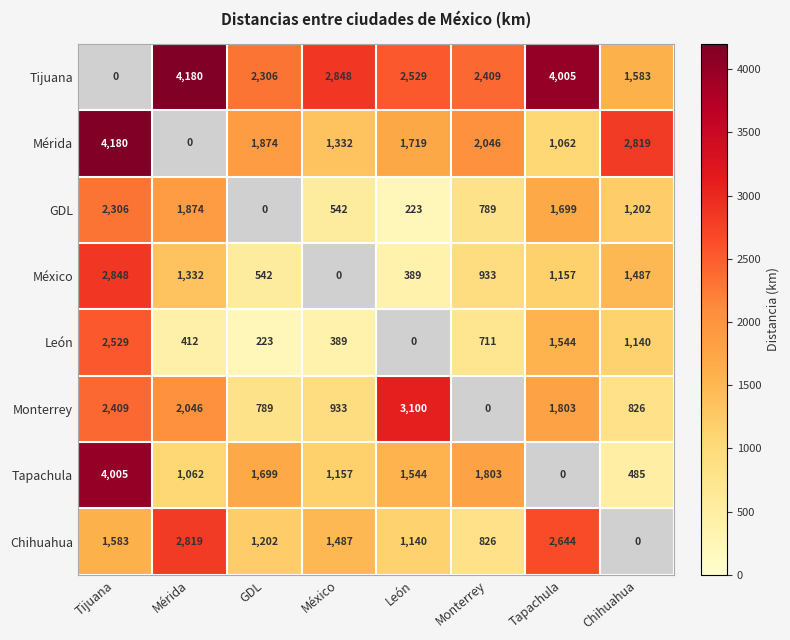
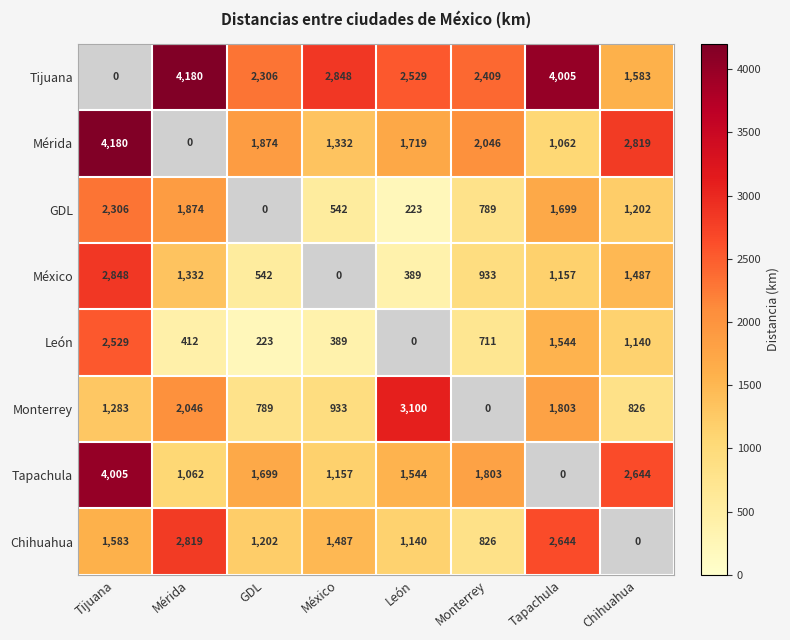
Monterrey, Tijuana: 2,409 -> 1,283
Tapachula, Chihuahua: 485 -> 2,644
